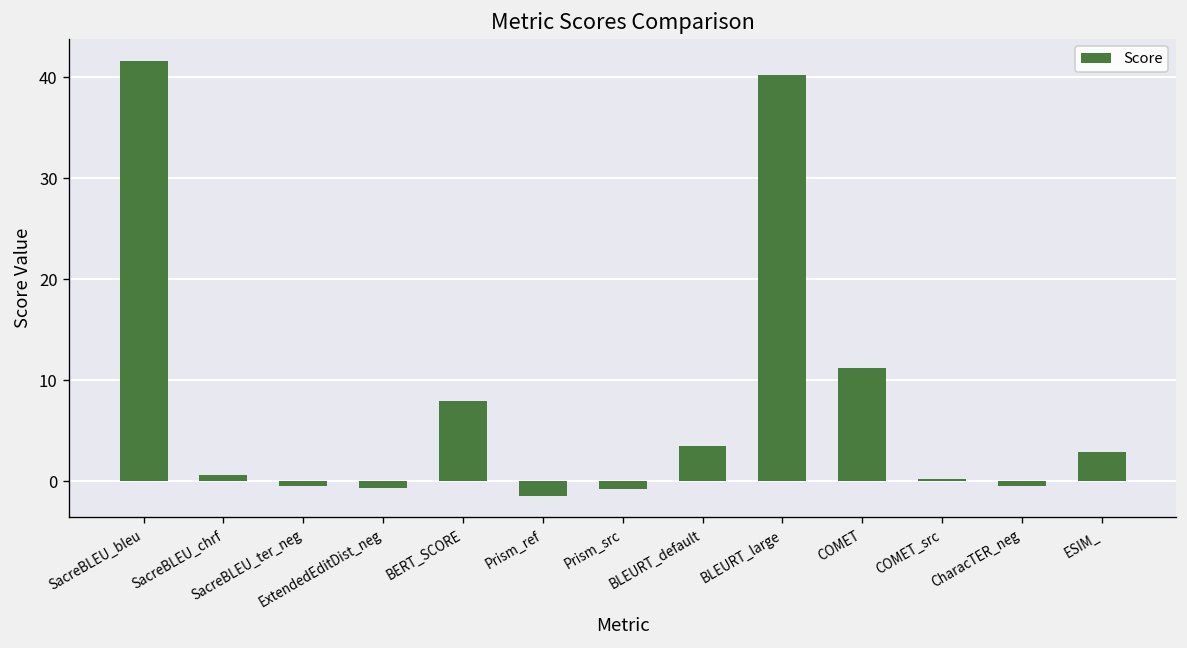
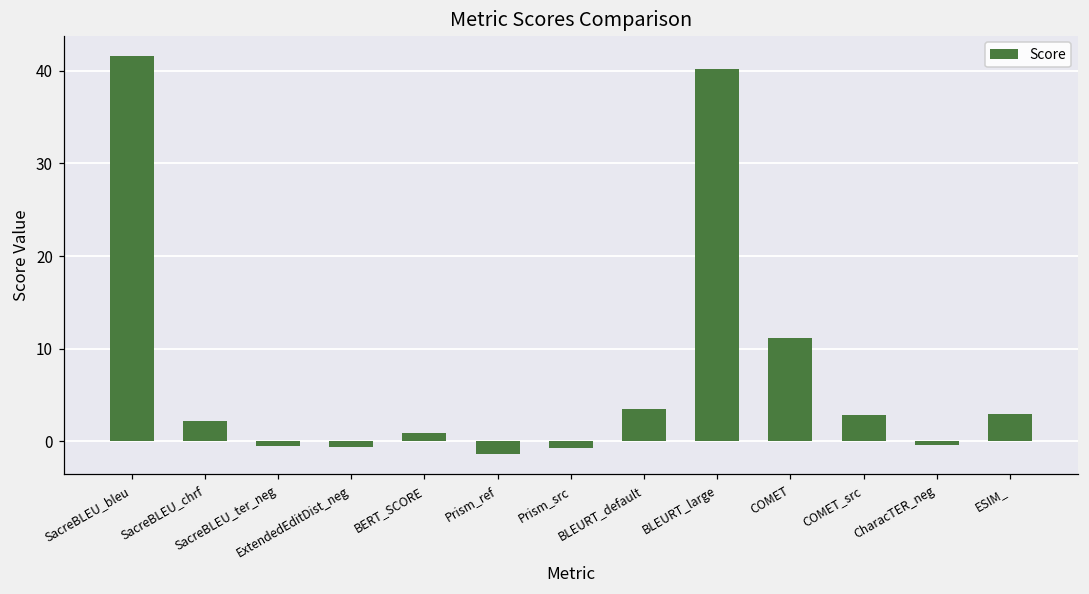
SacreBLEU_chrf: 1 -> 2
BERT_SCORE: 8 -> 1
COMET_src: 0 -> 3
